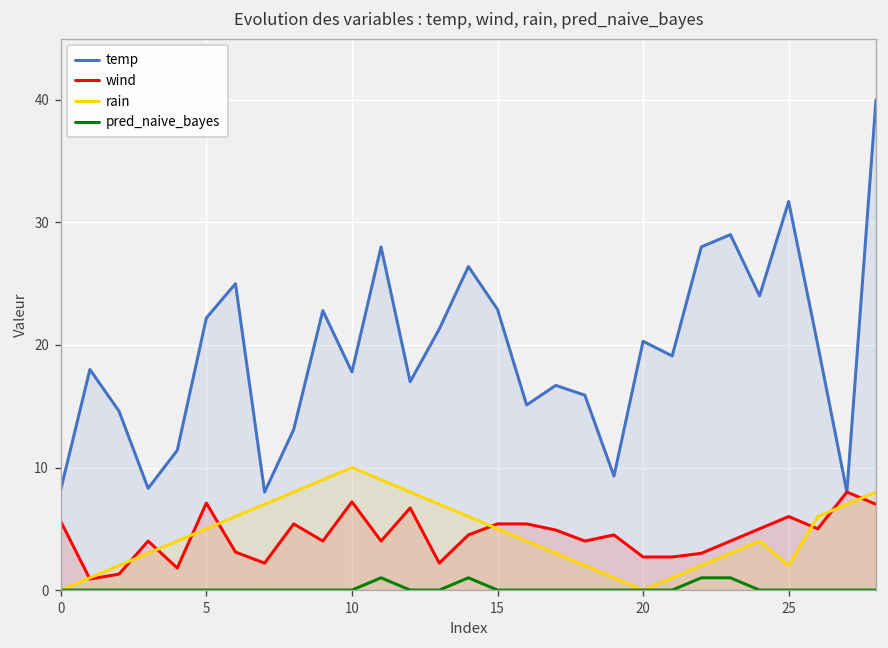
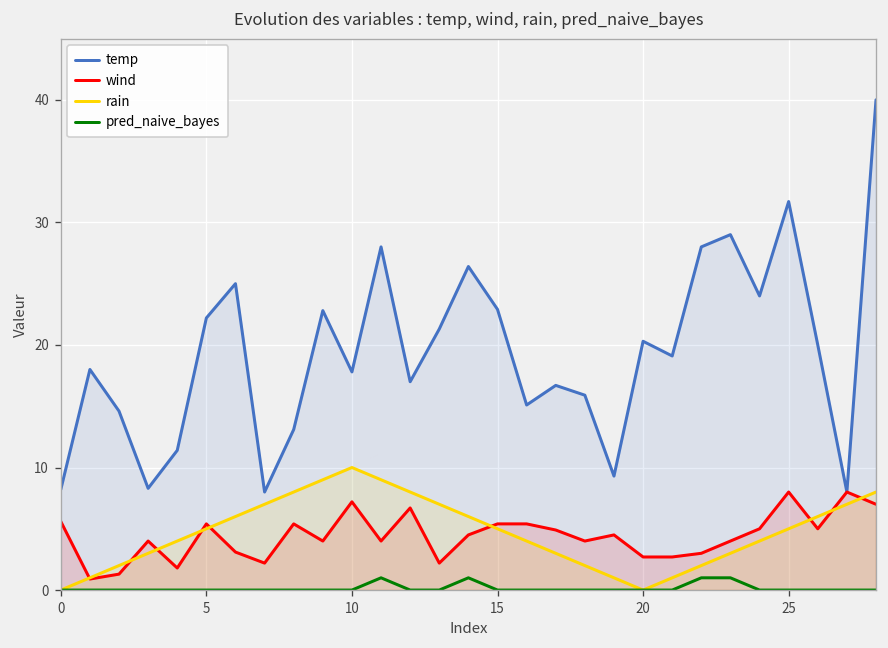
wind, 5: 7.1 -> 5.4
wind, 25: 6 -> 8
rain, 25: 2 -> 5
